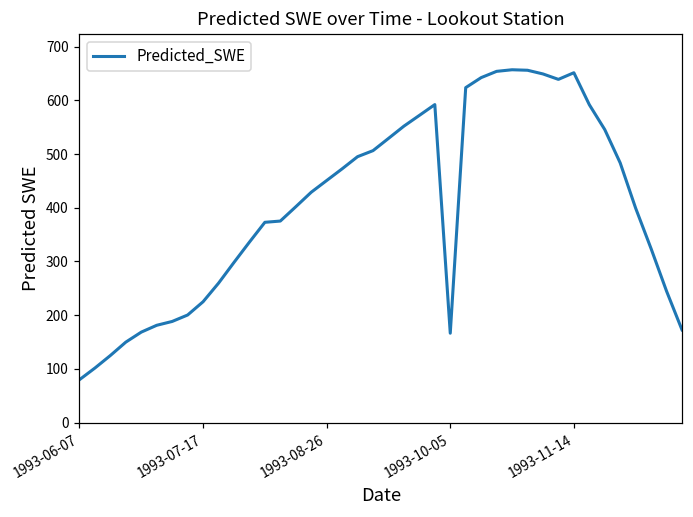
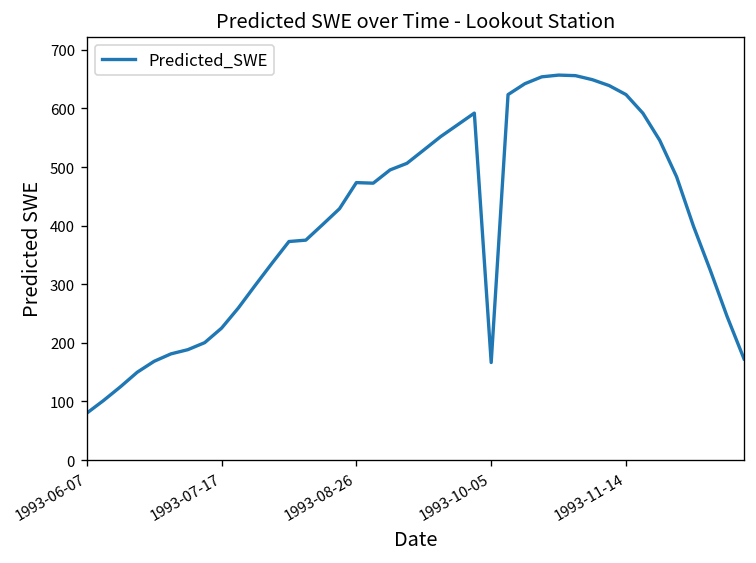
1993-08-26: 450 -> 470
1993-11-14: 650 -> 620
